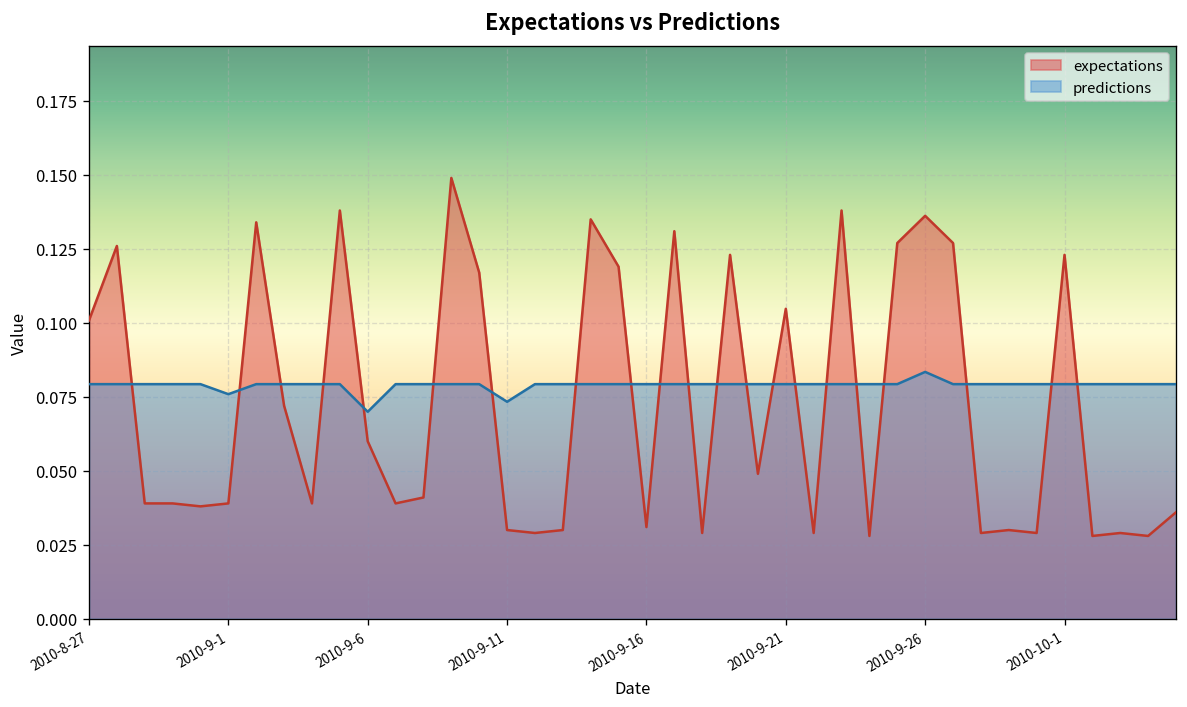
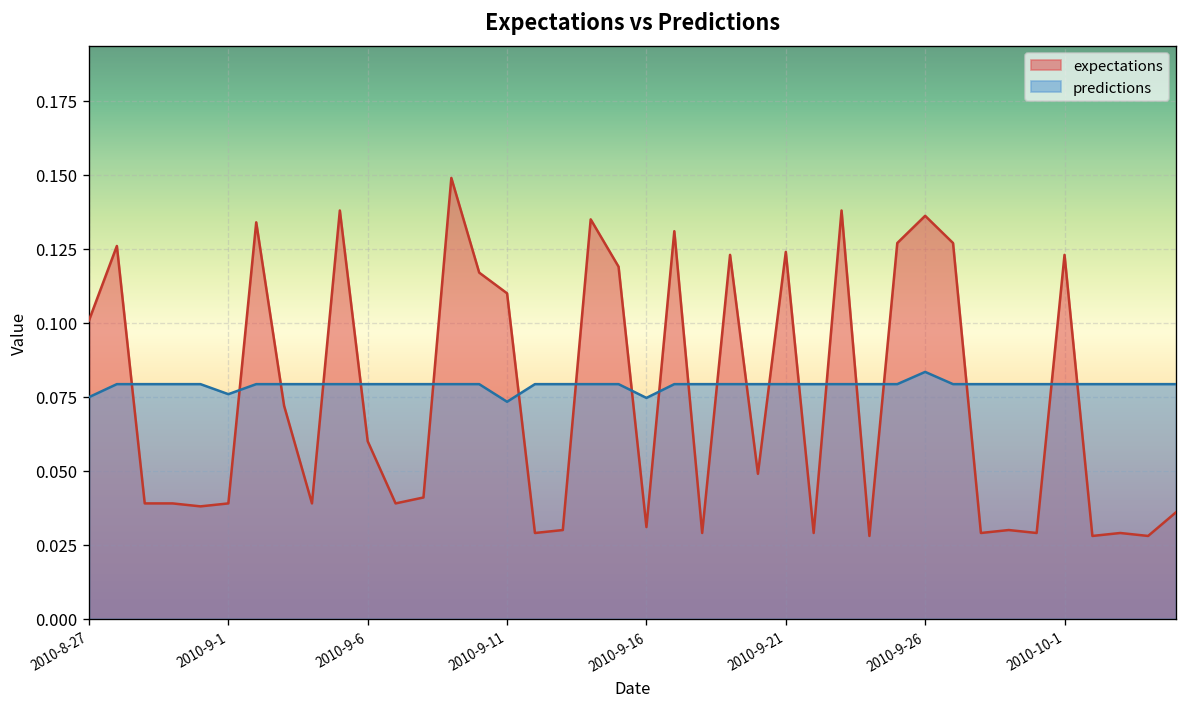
predictions, 2010-8-27: 0.079 -> 0.075
predictions, 2010-9-6: 0.070 -> 0.079
expectations, 2010-9-11: 0.03 -> 0.11
predictions, 2010-9-16: 0.079 -> 0.075
expectations, 2010-9-21: 0.105 -> 0.124
